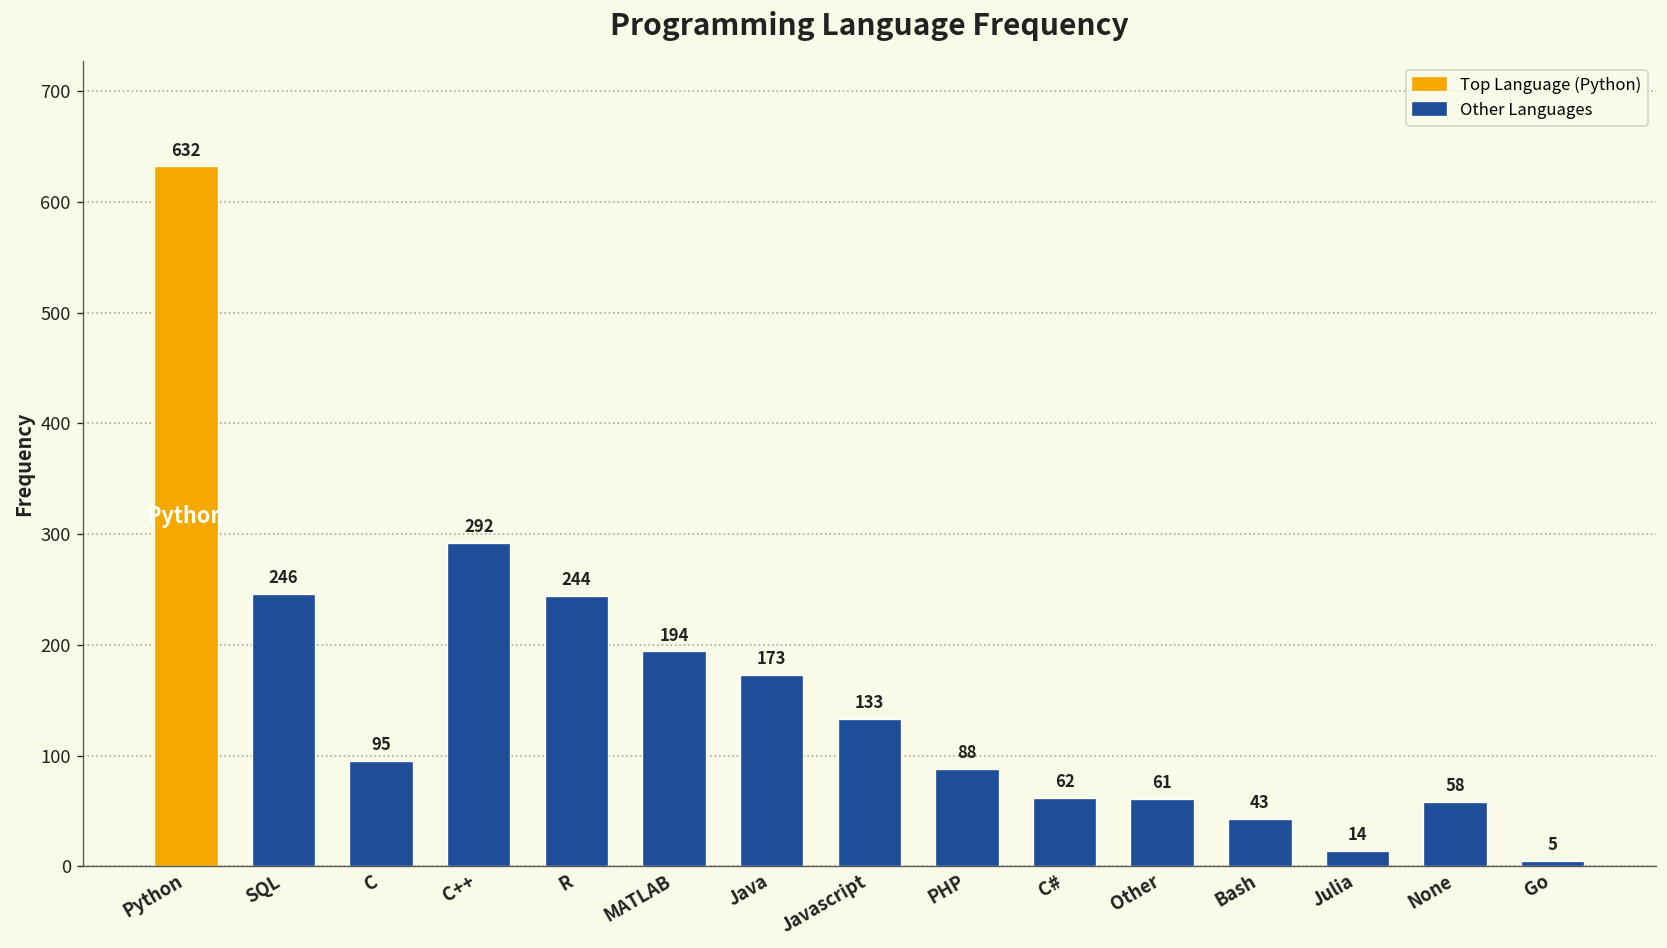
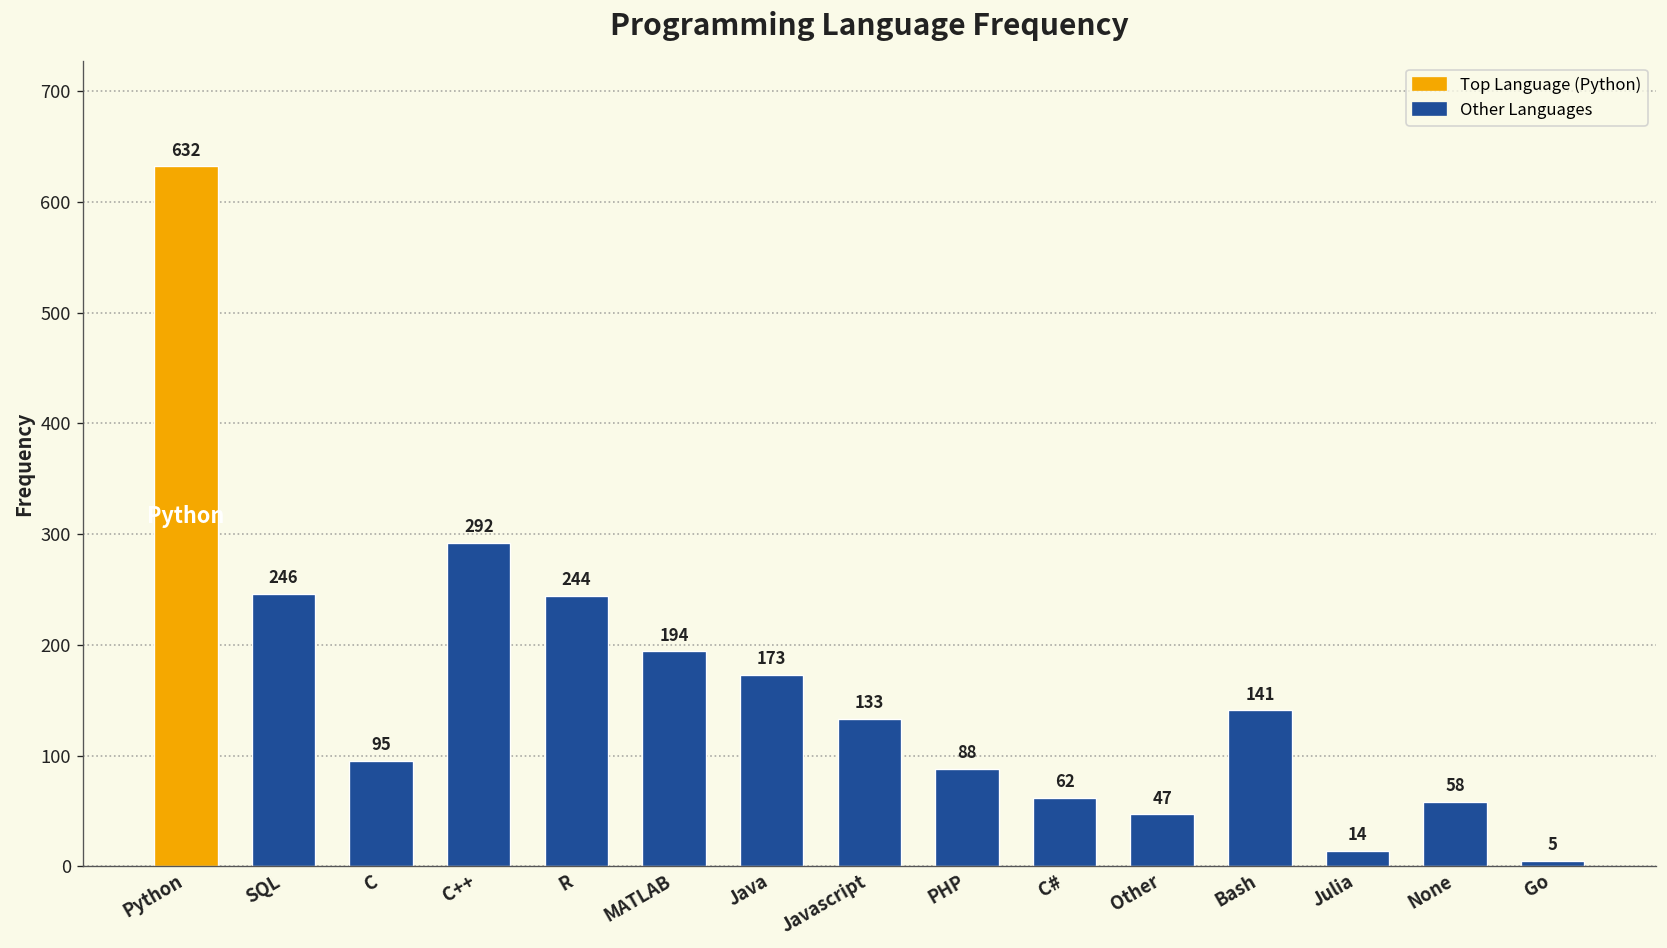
Other: 61 -> 47
Bash: 43 -> 141
